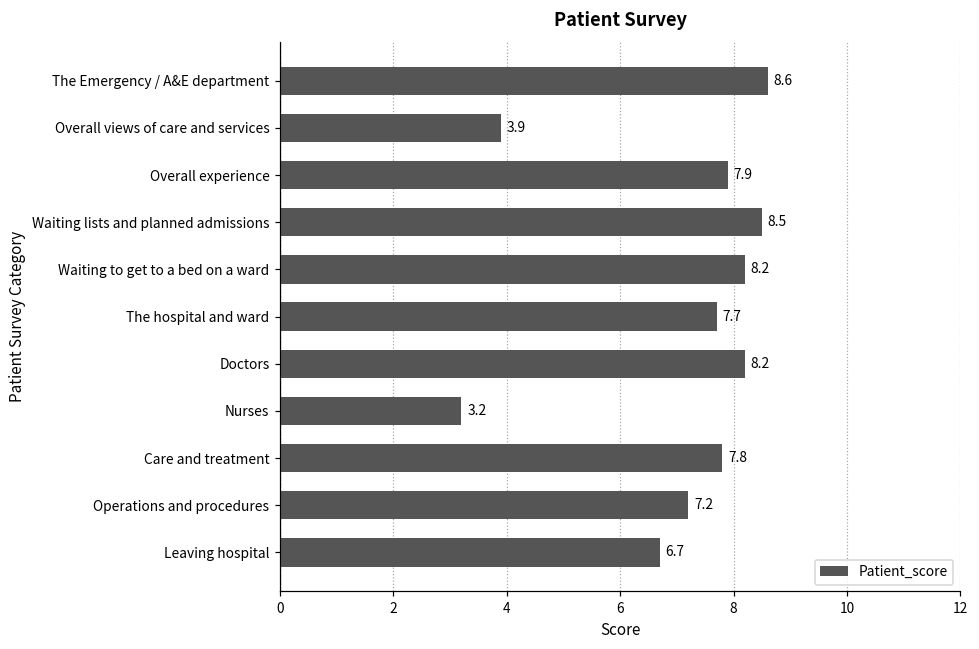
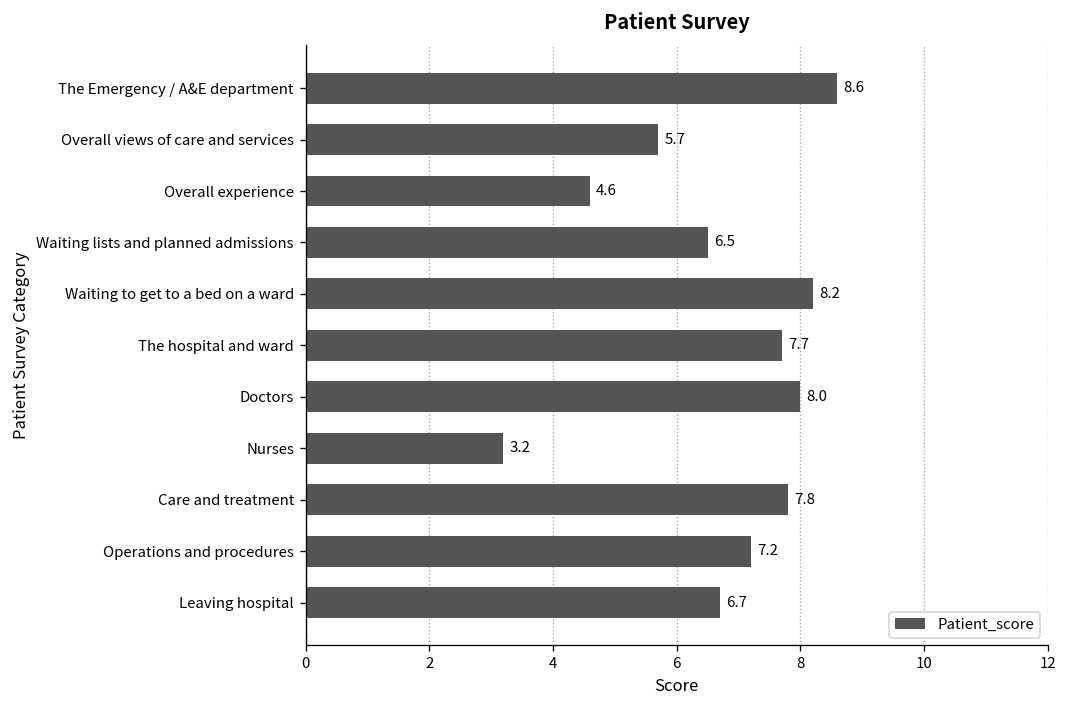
Overall views of care and services: 3.9 -> 5.7
Overall experience: 7.9 -> 4.6
Waiting lists and planned admissions: 8.5 -> 6.5
Doctors: 8.2 -> 8.0
